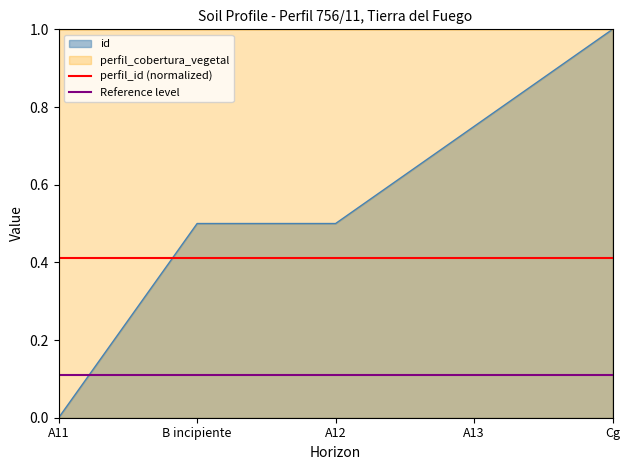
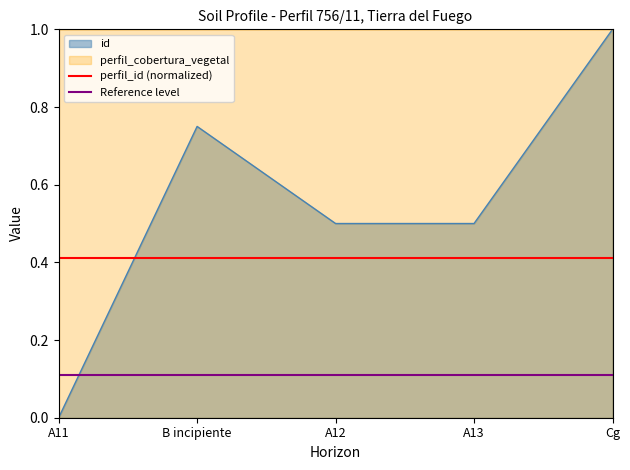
id, B incipiente: 0.50 -> 0.75
id, A13: 0.75 -> 0.50
